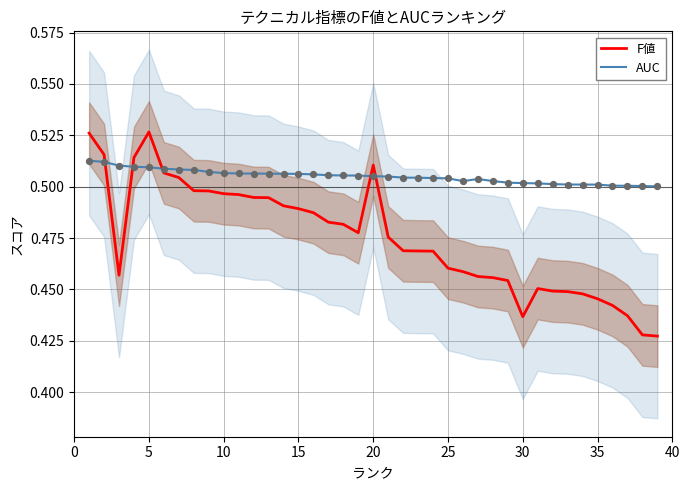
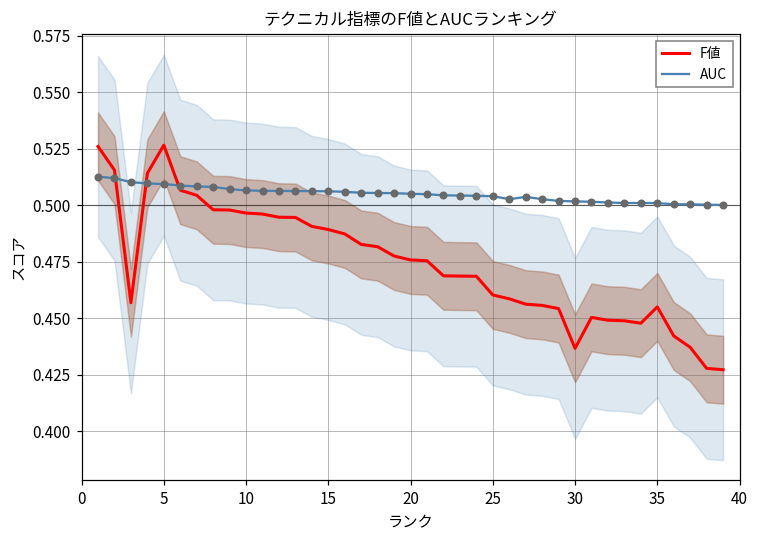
F値, 20: 0.511 -> 0.476
F値, 35: 0.445 -> 0.455
